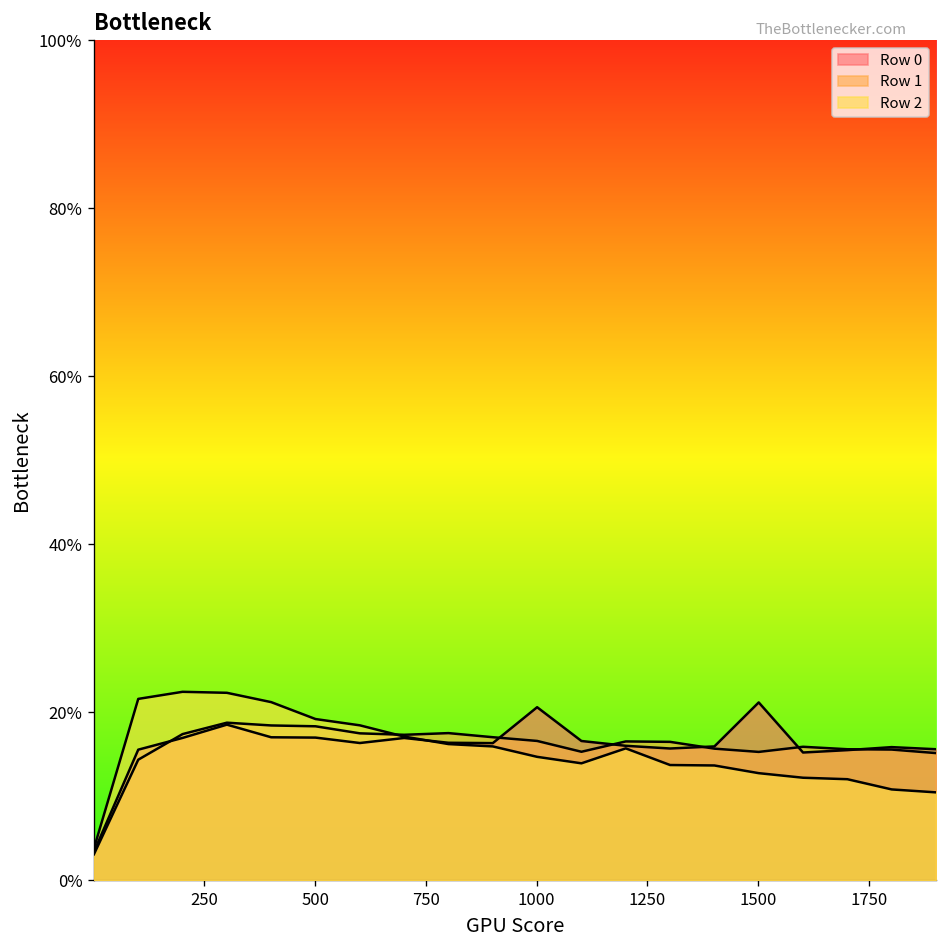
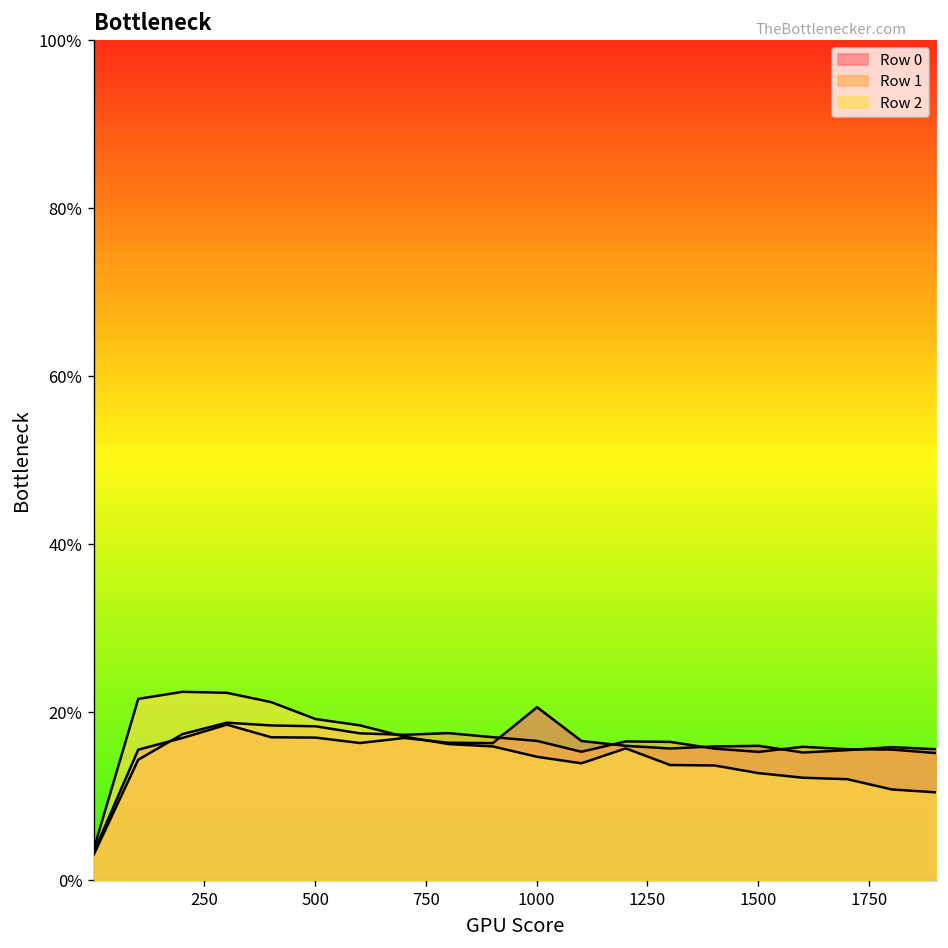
Row 0, 1500: 21% -> 16%
